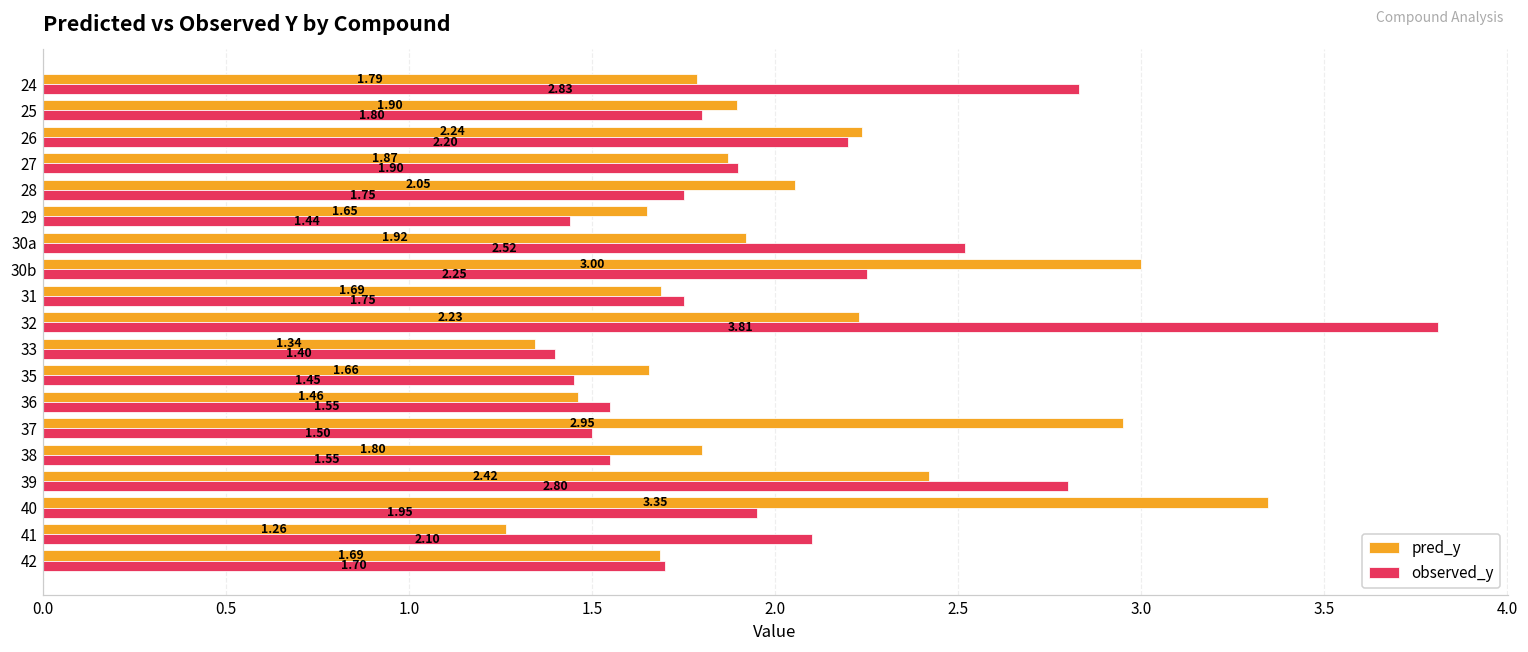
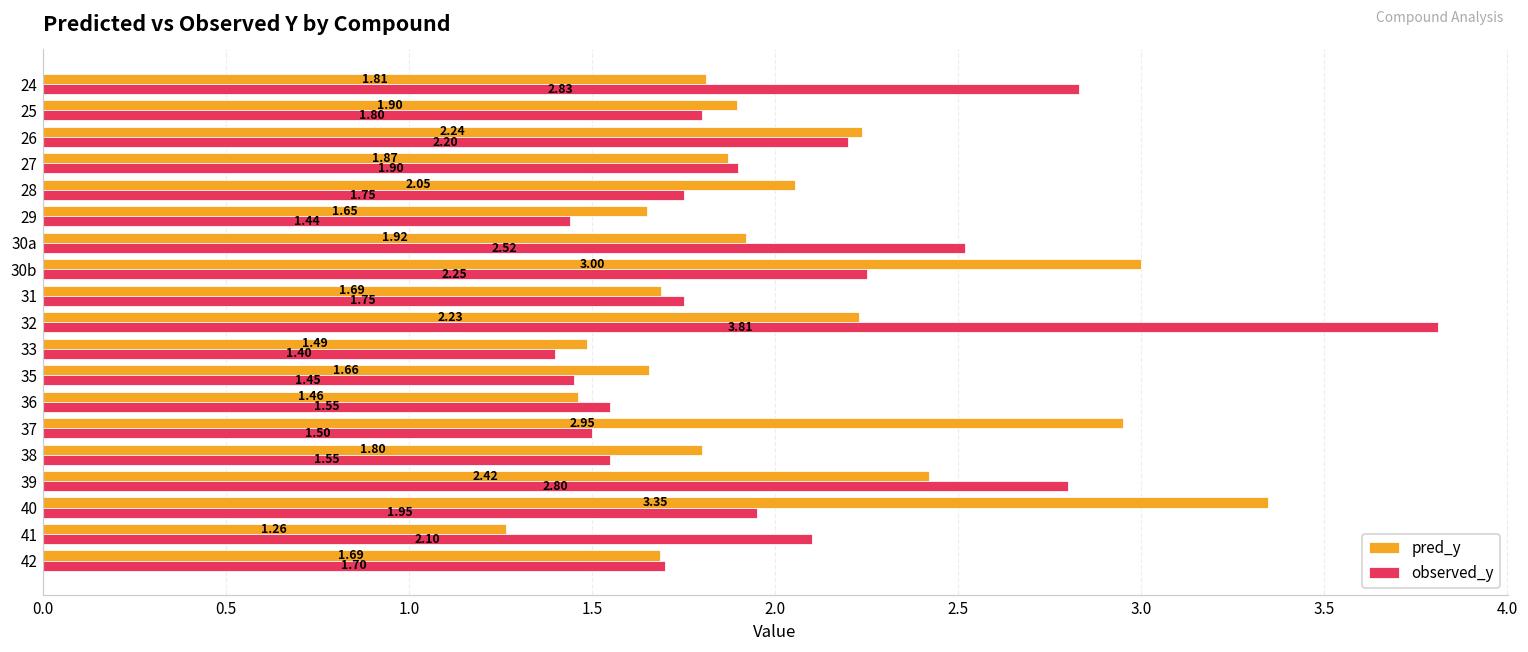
pred_y, 24: 1.79 -> 1.81
pred_y, 33: 1.34 -> 1.49
